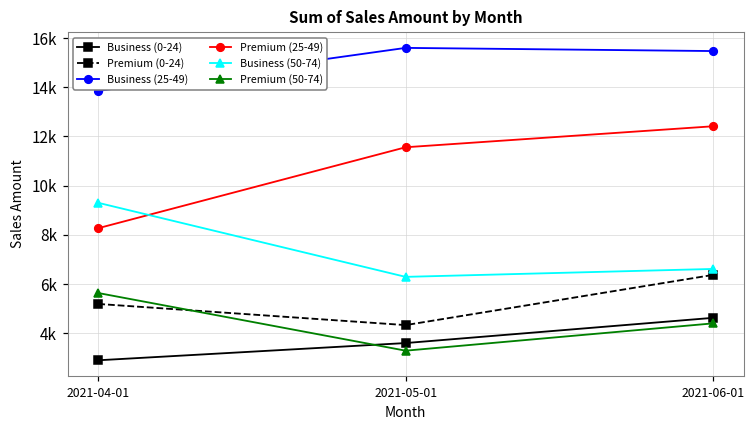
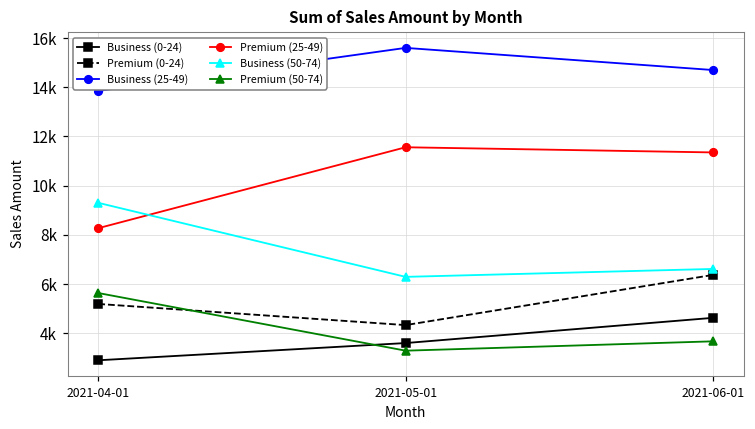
Business (25-49), 2021-06-01: 15500 -> 14700
Premium (25-49), 2021-06-01: 12400 -> 11400
Premium (50-74), 2021-06-01: 4400 -> 3700
